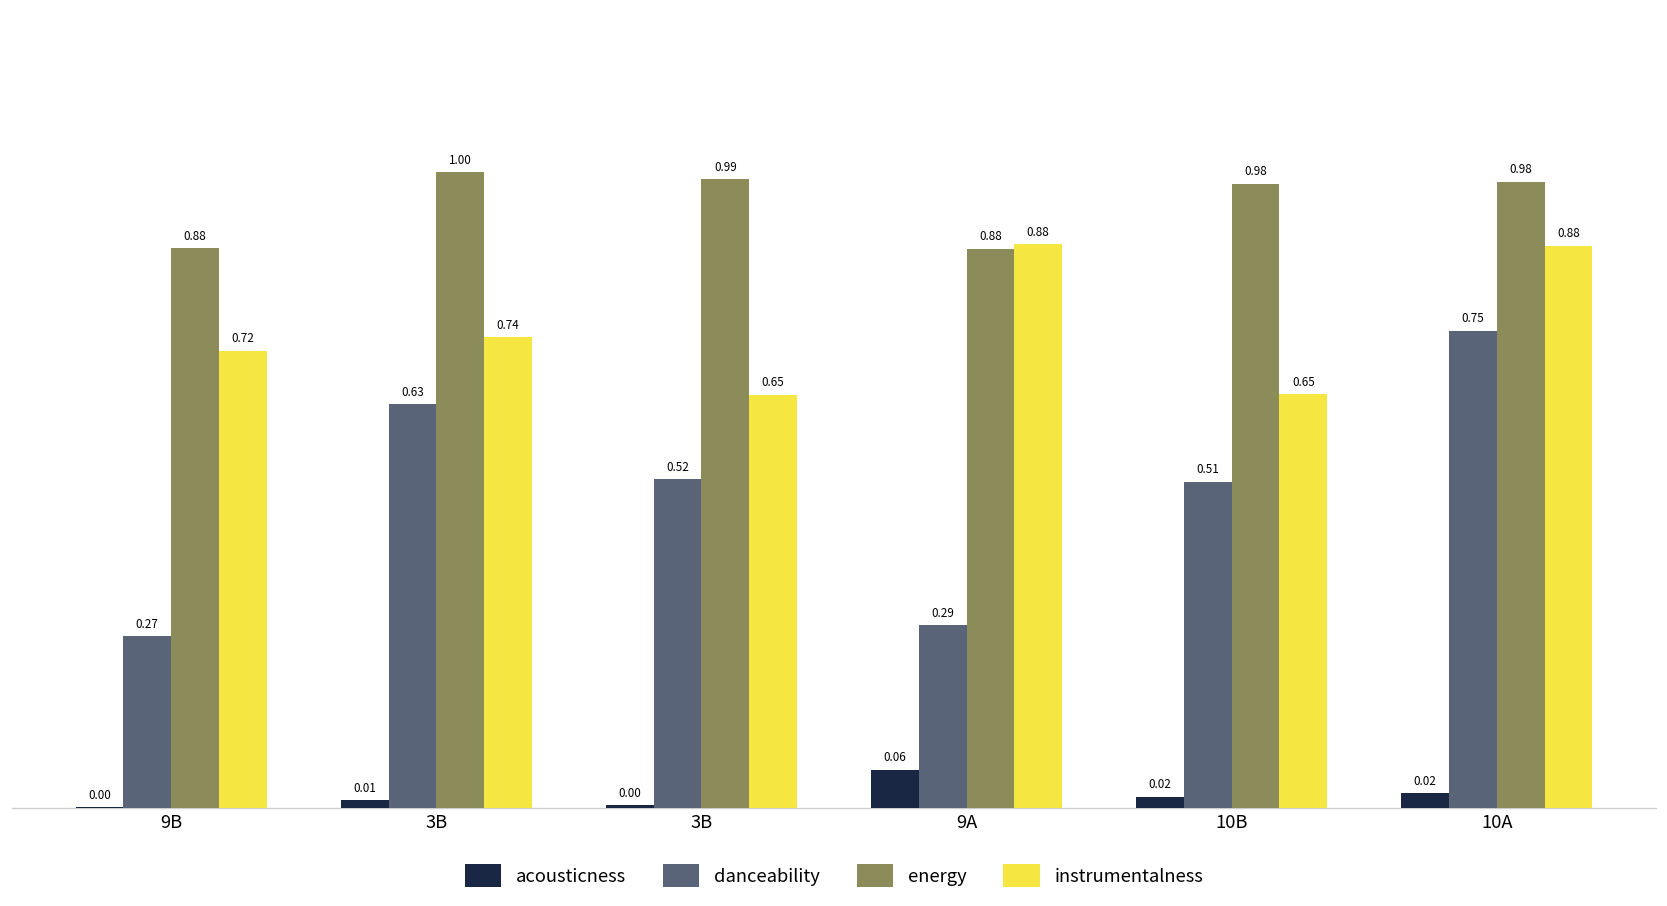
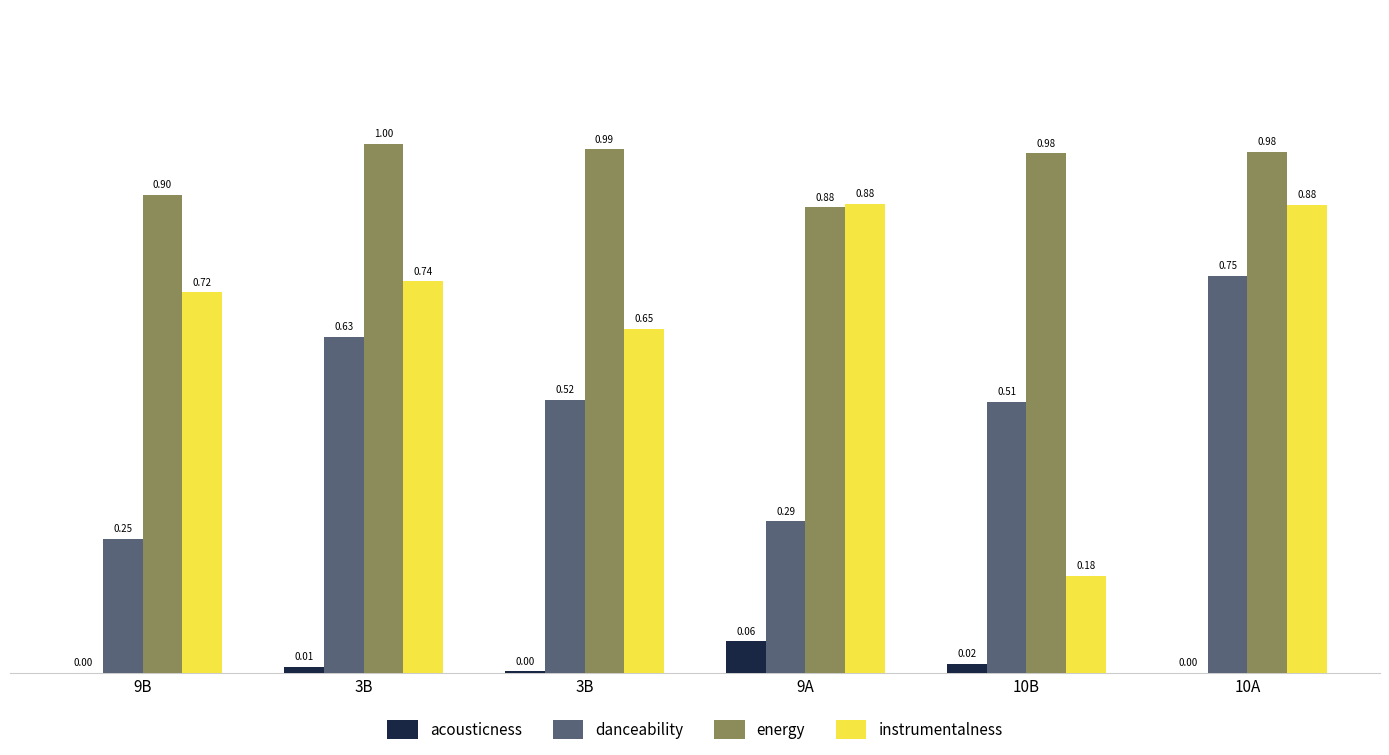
danceability, 9B: 0.27 -> 0.25
energy, 9B: 0.88 -> 0.90
instrumentalness, 10B: 0.65 -> 0.18
acousticness, 10A: 0.02 -> 0.00
